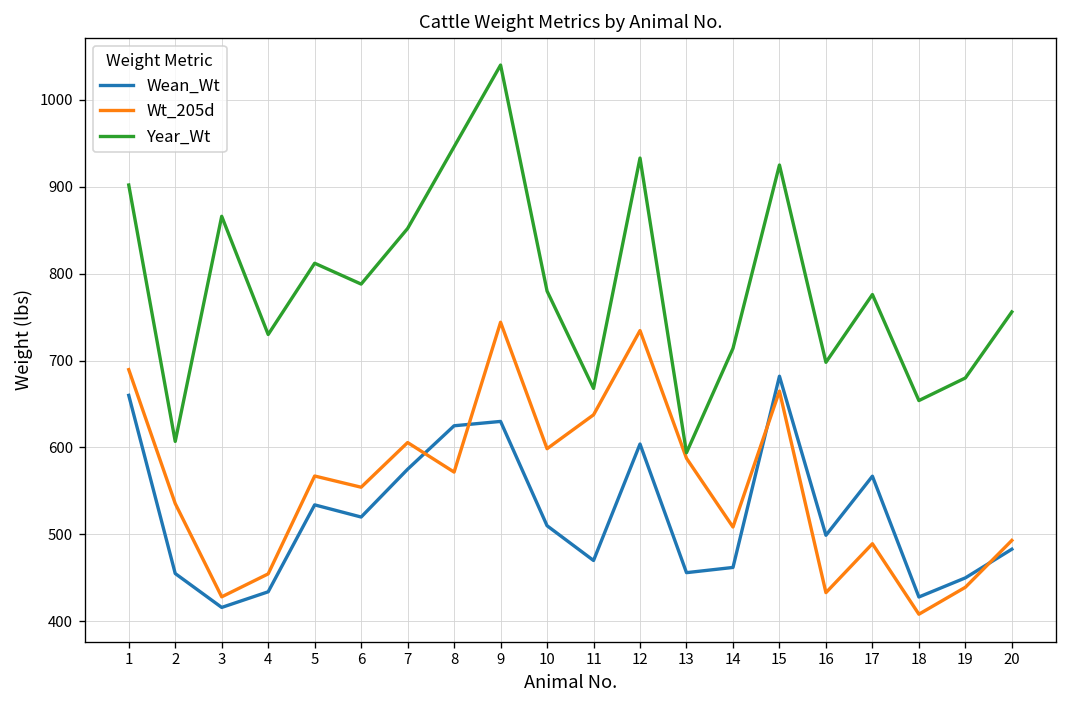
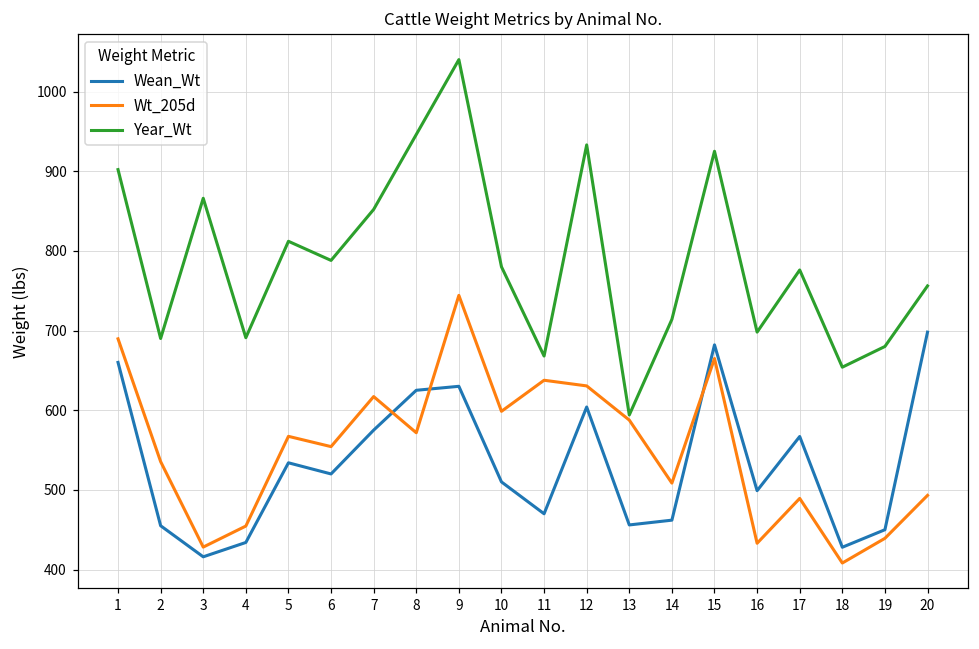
Year_Wt, 2: 610 -> 690
Year_Wt, 4: 730 -> 690
Wt_205d, 7: 610 -> 620
Wt_205d, 12: 730 -> 630
Wean_Wt, 20: 480 -> 700
